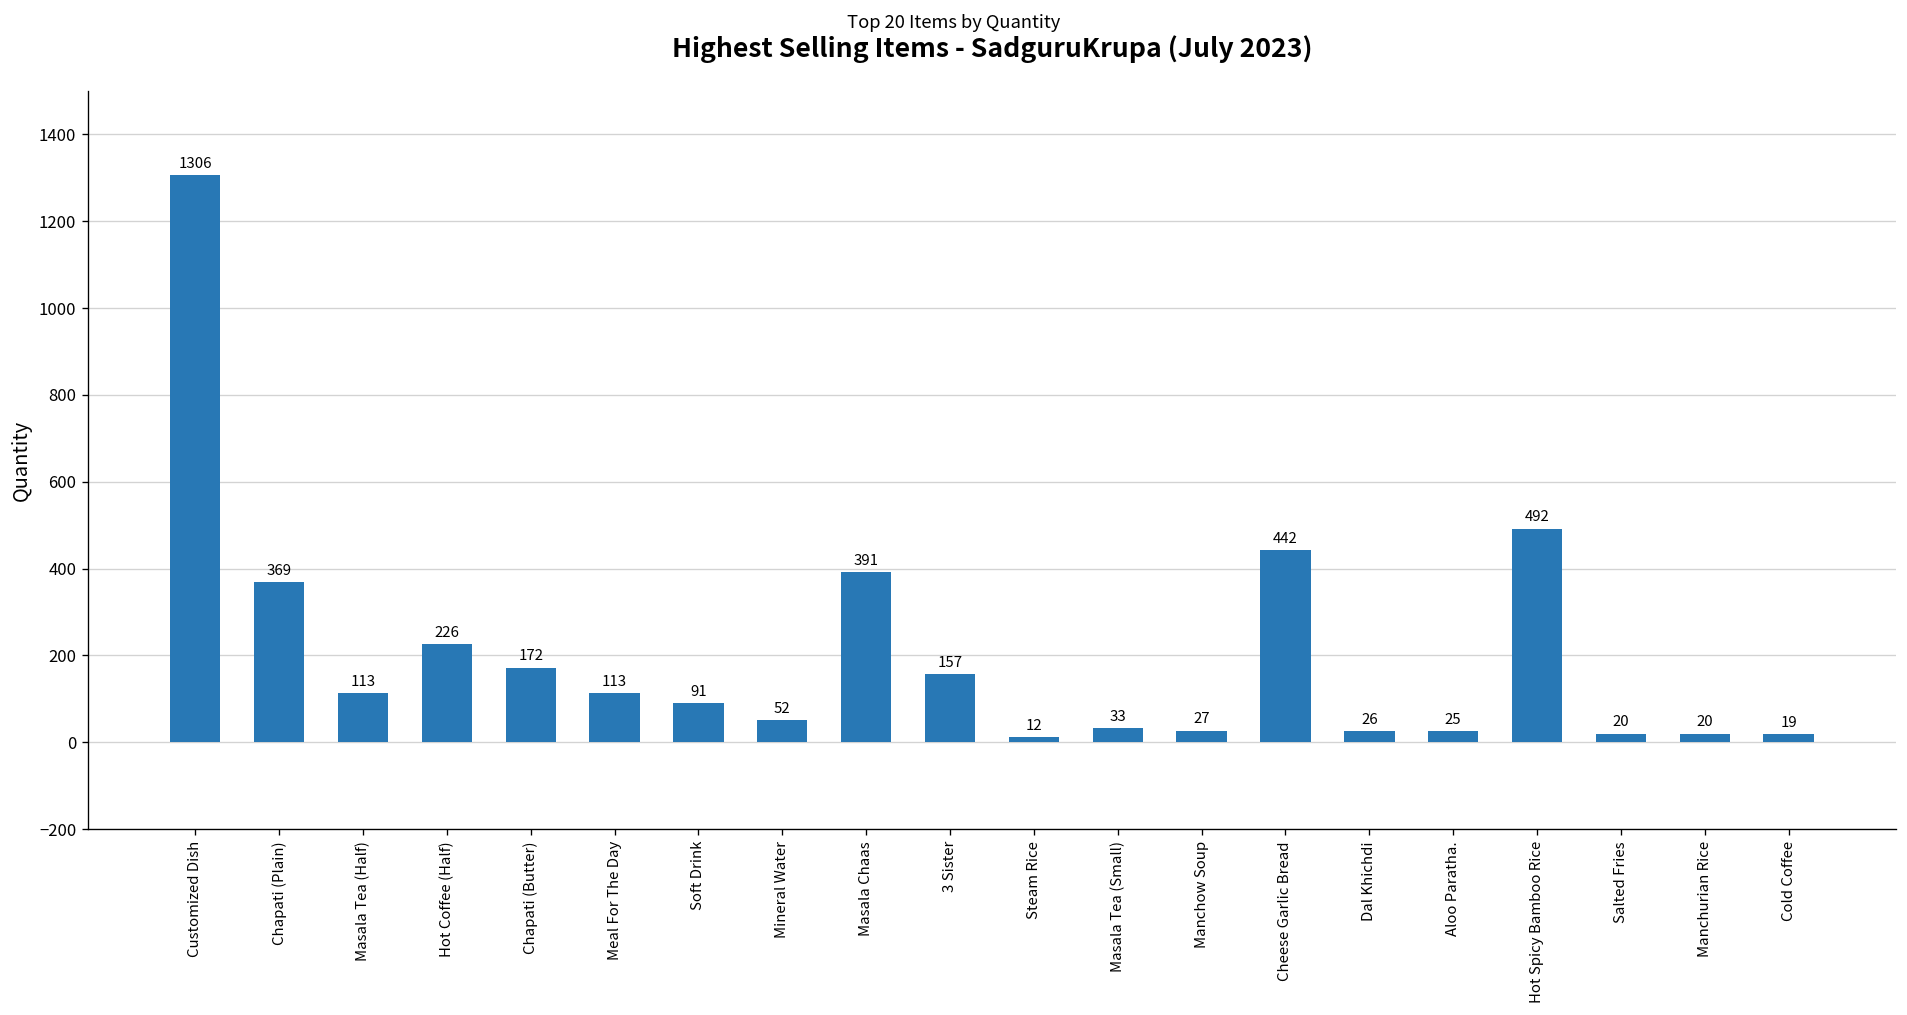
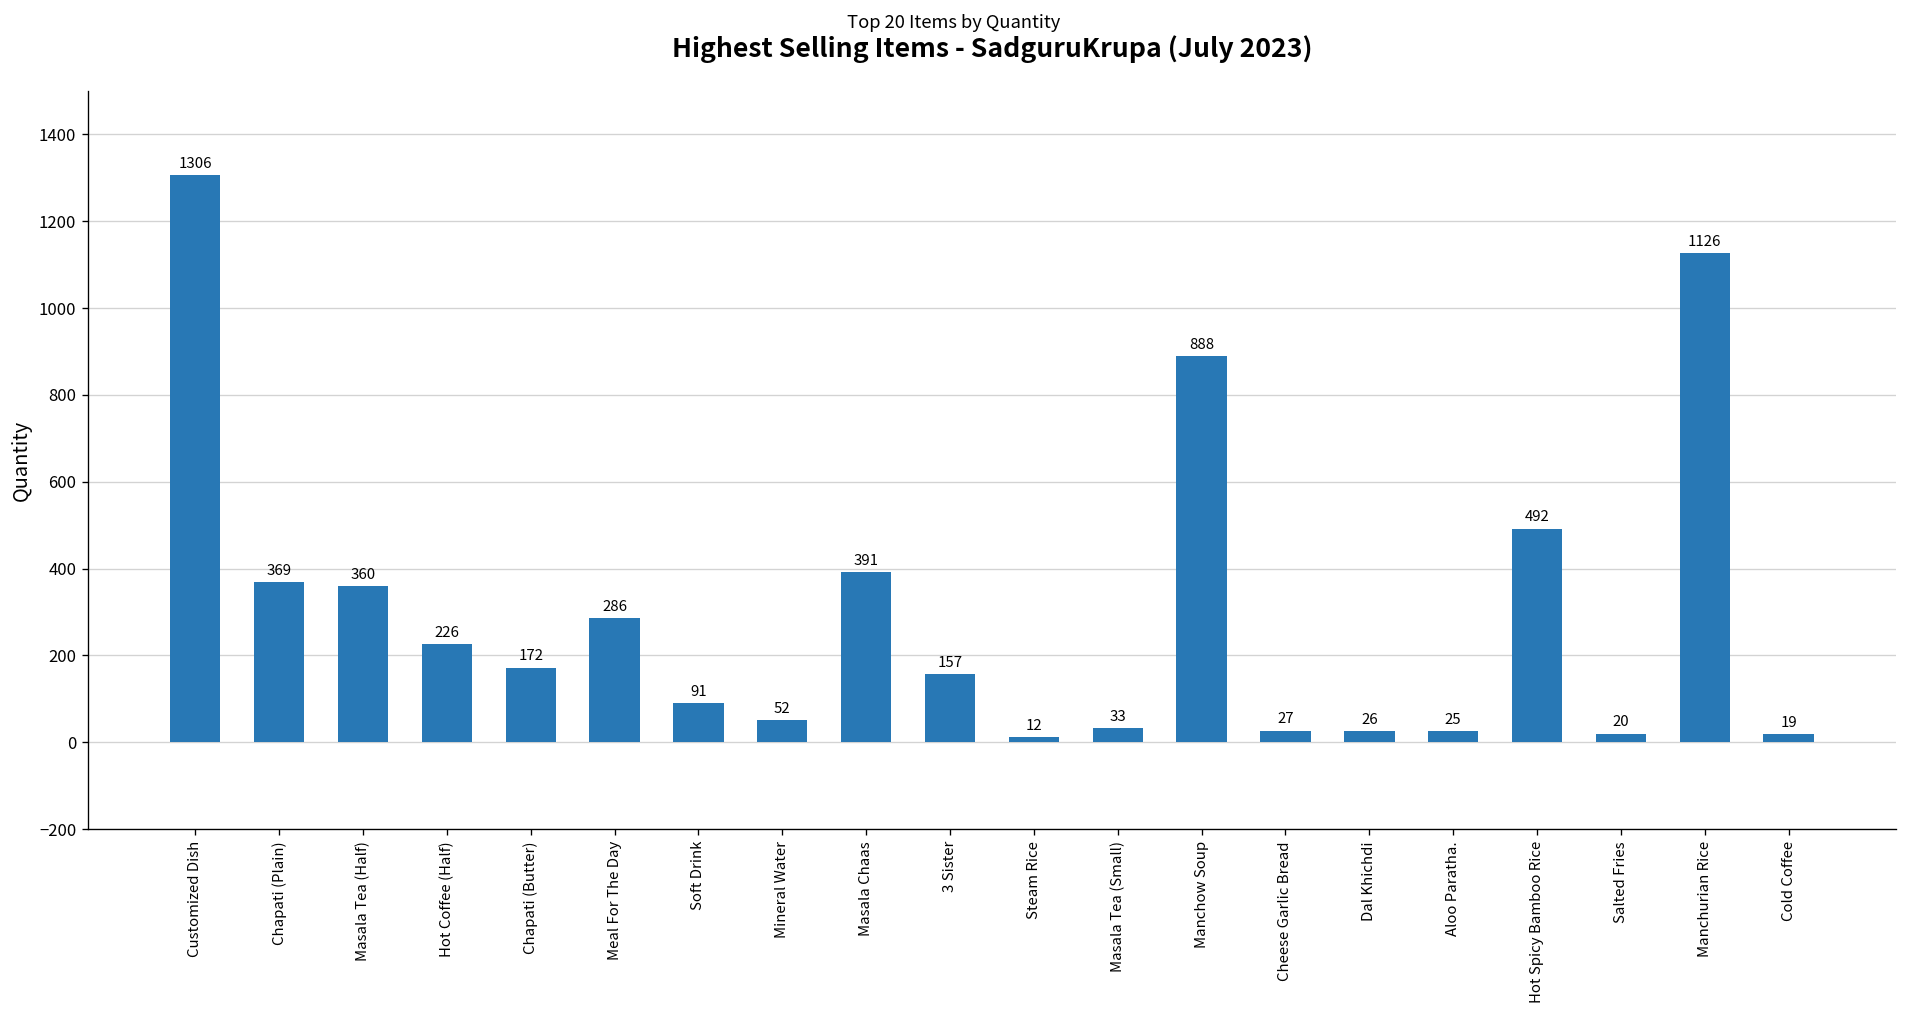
Masala Tea (Half): 113 -> 360
Meal For The Day: 113 -> 286
Manchow Soup: 27 -> 888
Cheese Garlic Bread: 442 -> 27
Manchurian Rice: 20 -> 1126
